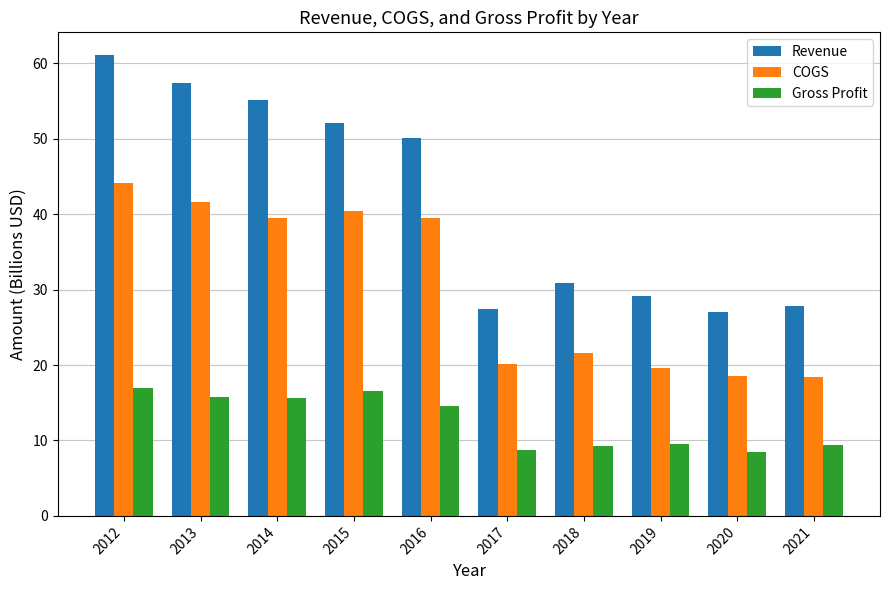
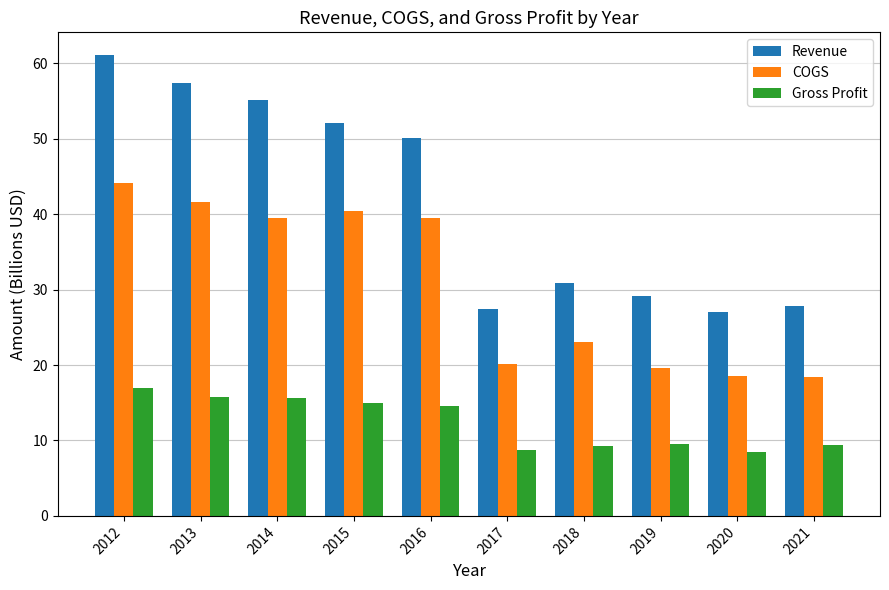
Gross Profit, 2015: 17 -> 15
COGS, 2018: 22 -> 23
